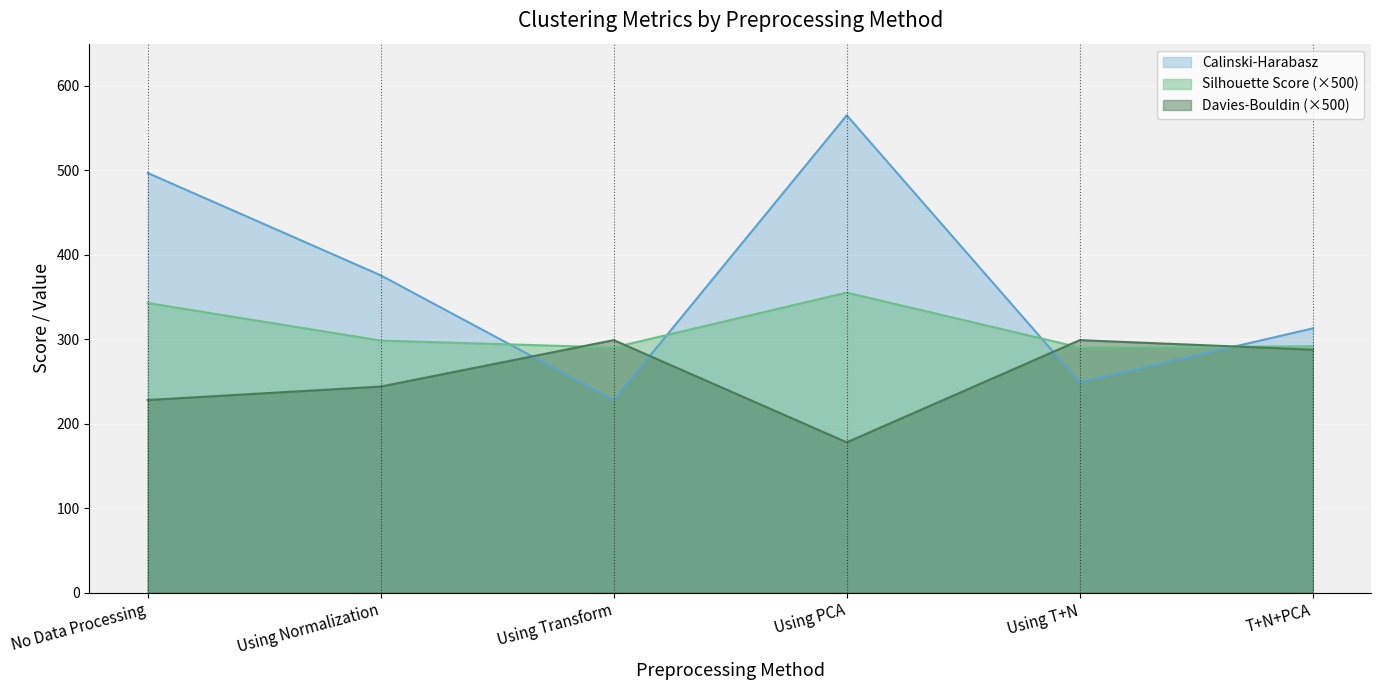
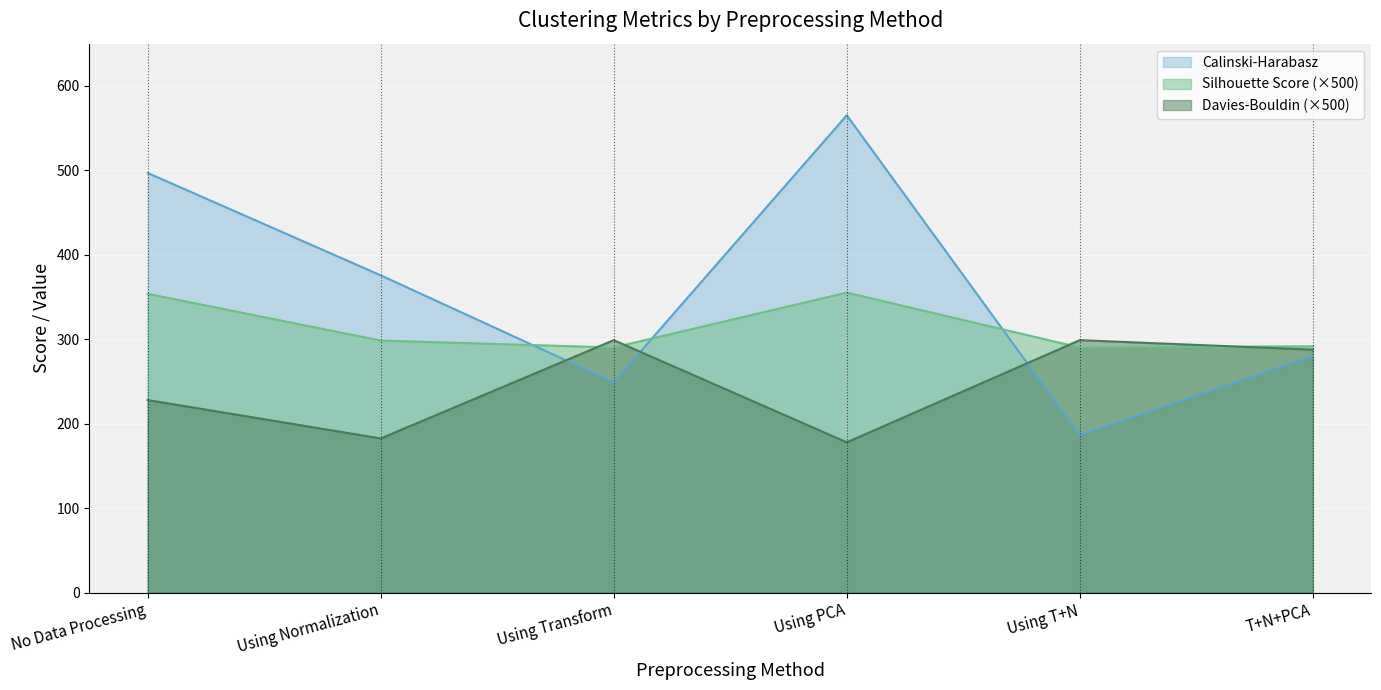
Silhouette Score (×500), No Data Processing: 340 -> 350
Davies-Bouldin (×500), Using Normalization: 240 -> 180
Calinski-Harabasz, Using Transform: 230 -> 250
Calinski-Harabasz, Using T+N: 250 -> 190
Calinski-Harabasz, T+N+PCA: 310 -> 280
